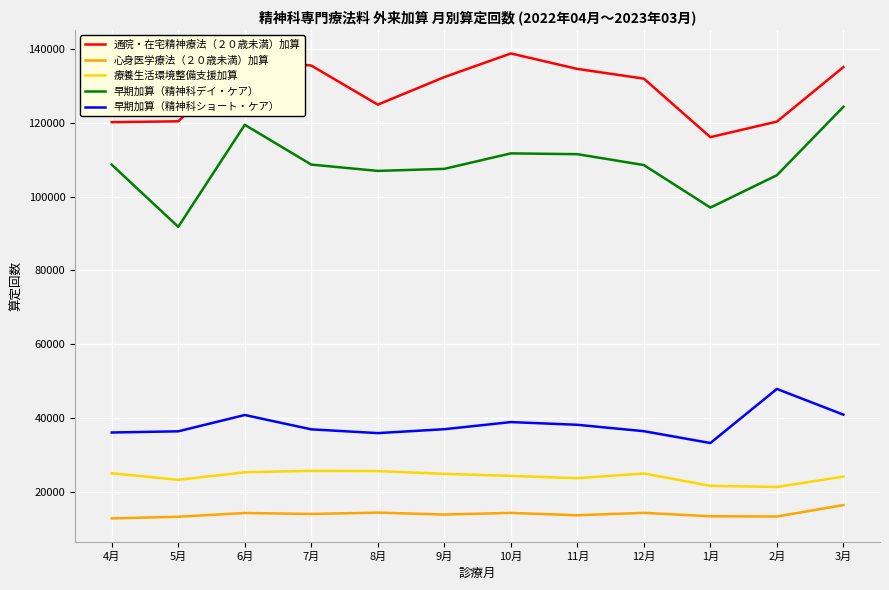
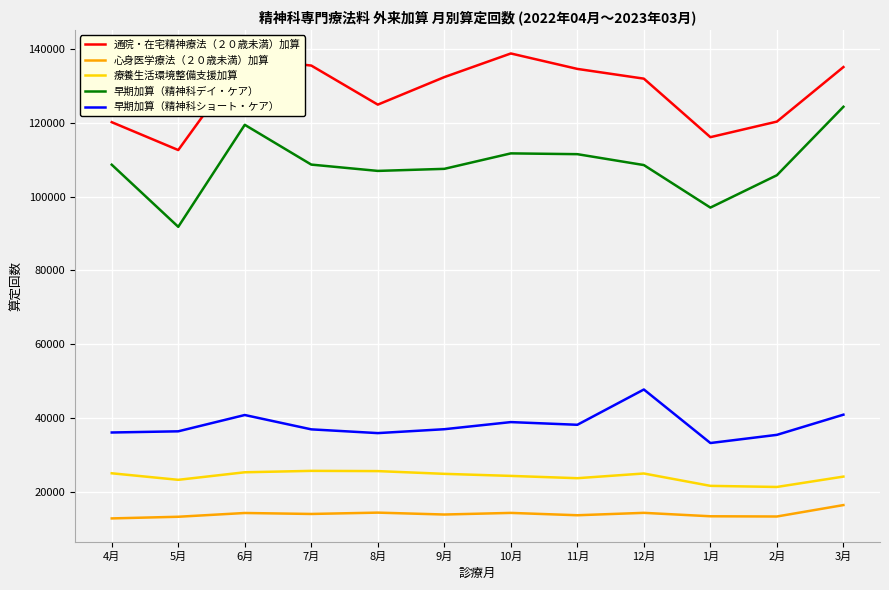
通院・在宅精神療法（２０歳未満）加算, 5月: 120000 -> 113000
早期加算（精神科ショート・ケア）, 12月: 36000 -> 48000
早期加算（精神科ショート・ケア）, 2月: 48000 -> 35000
